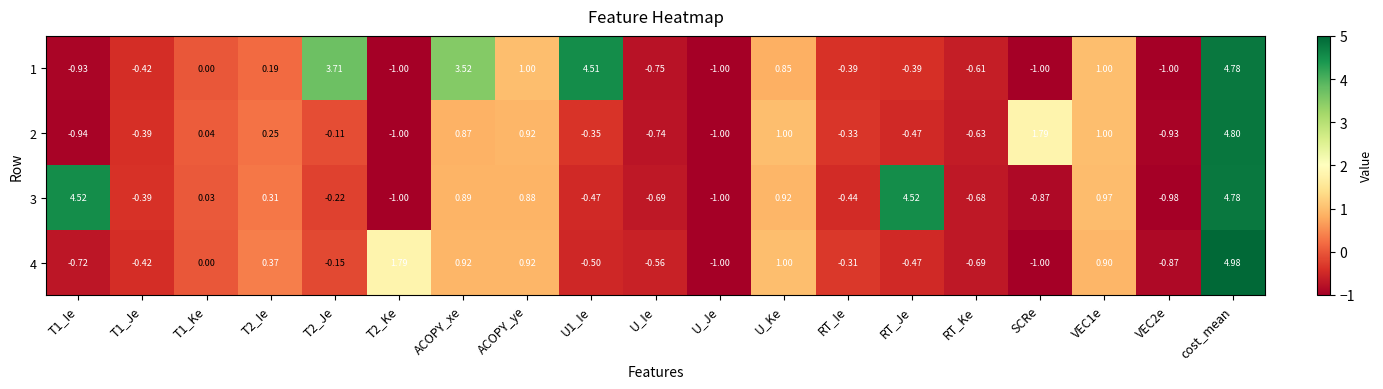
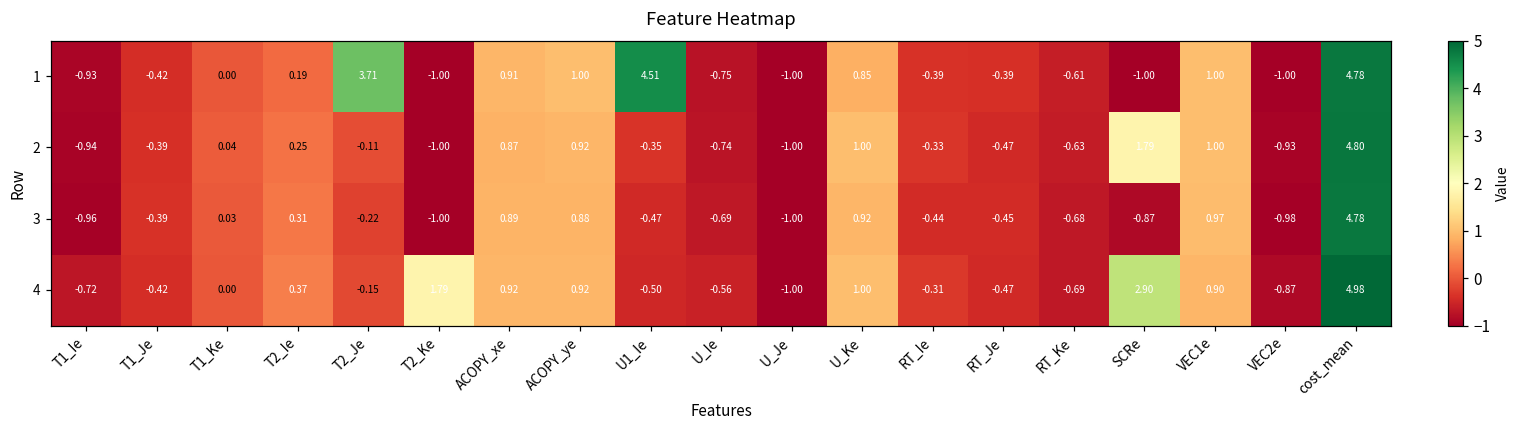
1, ACOPY_xe: 3.52 -> 0.91
3, T1_Ie: 4.52 -> -0.96
3, RT_Je: 4.52 -> -0.45
4, SCRe: -1.00 -> 2.90
